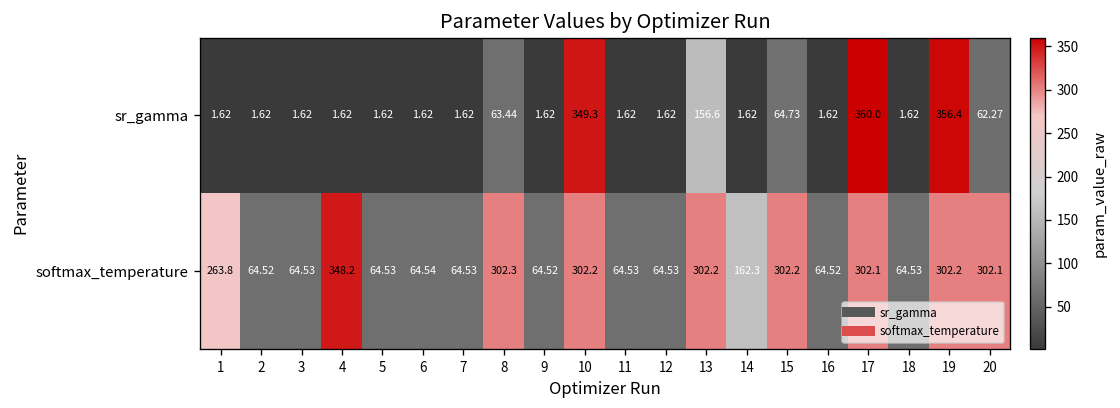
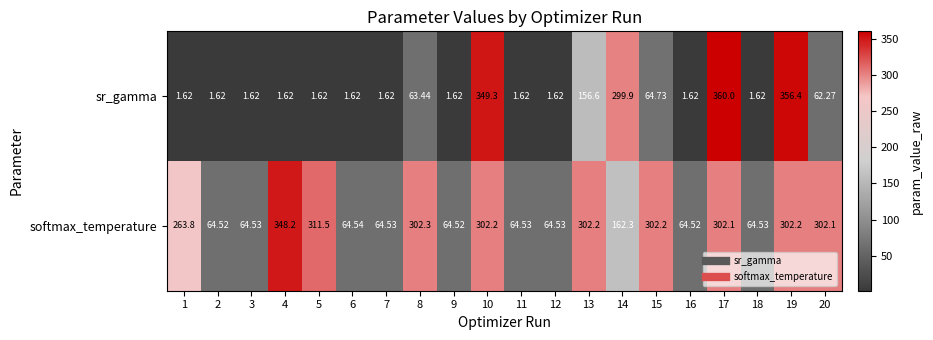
sr_gamma, 14: 1.62 -> 299.9
softmax_temperature, 5: 64.53 -> 311.5
